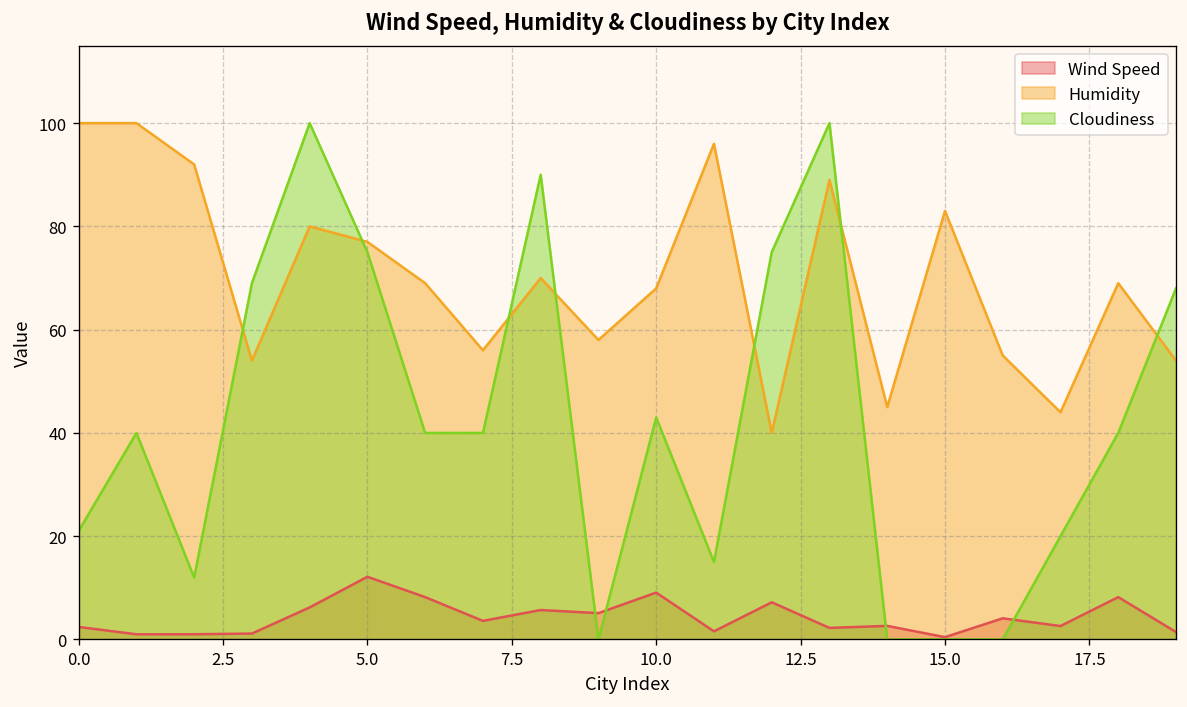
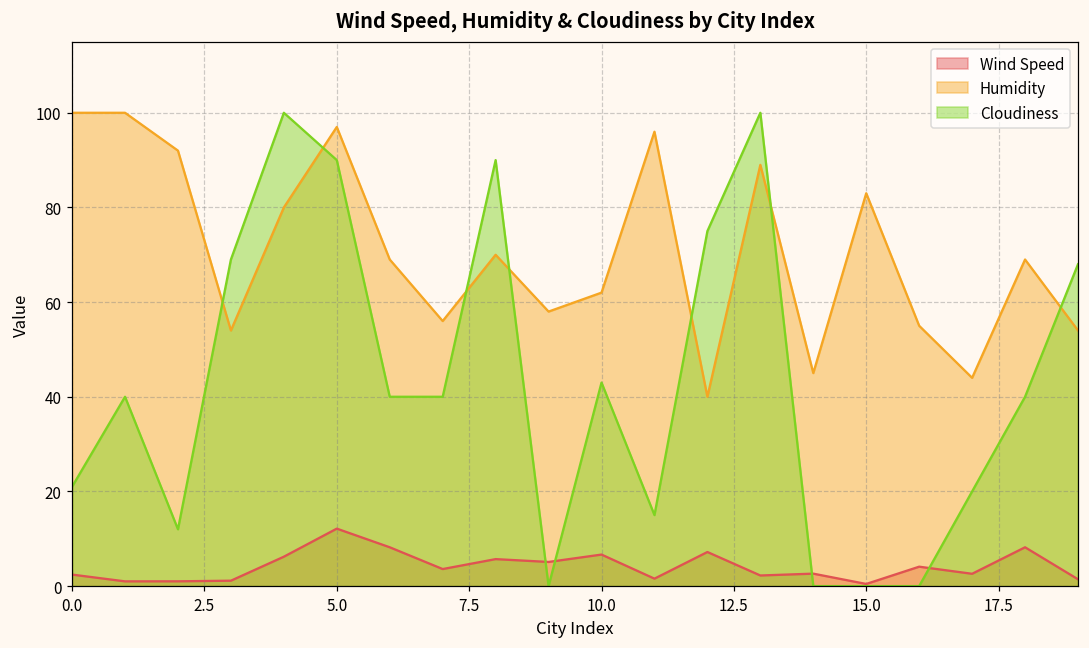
Humidity, 5.0: 77 -> 97
Cloudiness, 5.0: 75 -> 90
Wind Speed, 10.0: 9 -> 7
Humidity, 10.0: 68 -> 62
